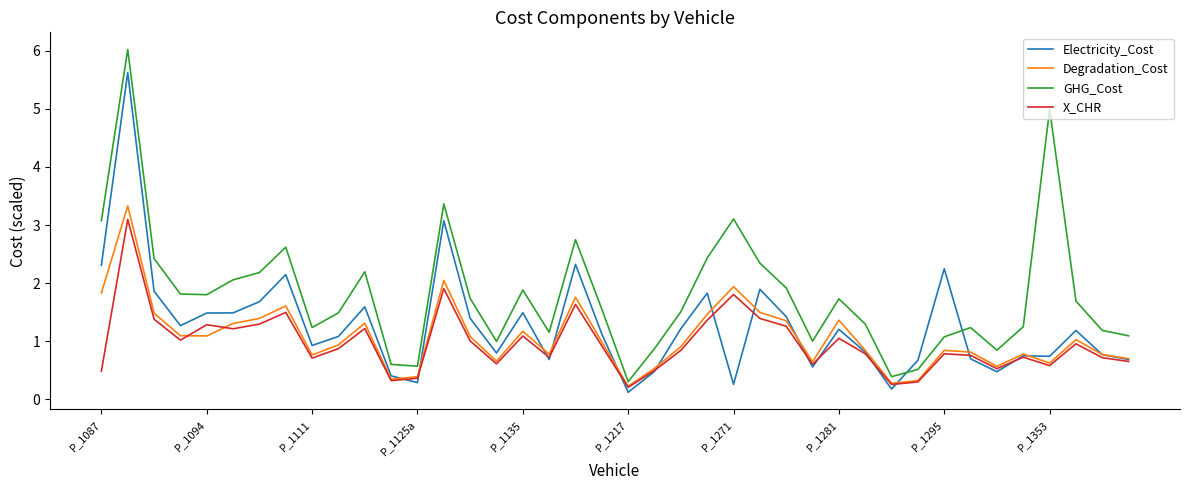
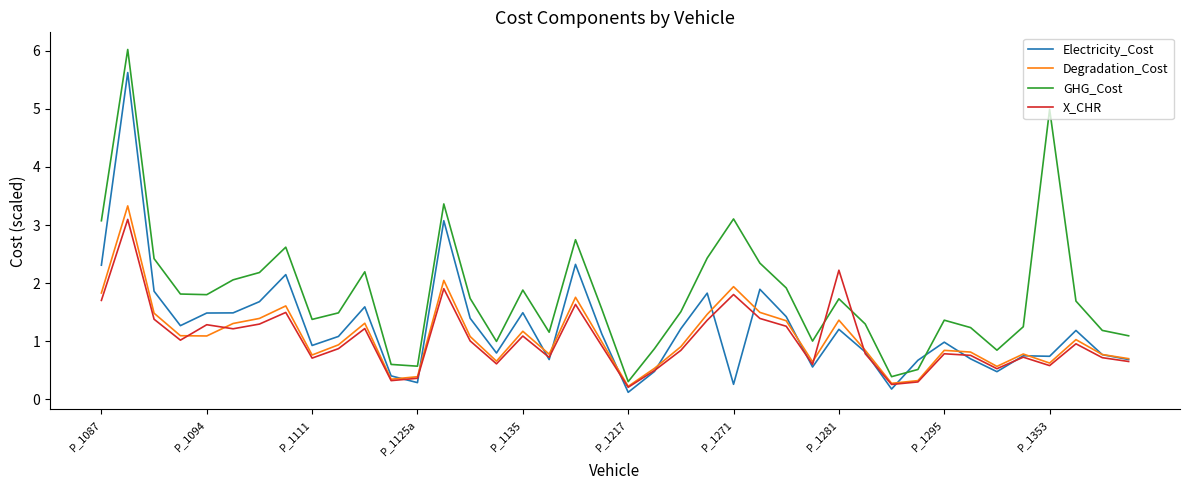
X_CHR, P_1087: 0.5 -> 1.7
GHG_Cost, P_1111: 1.2 -> 1.4
X_CHR, P_1281: 1.1 -> 2.2
Electricity_Cost, P_1295: 2.2 -> 1.0
GHG_Cost, P_1295: 1.1 -> 1.4
